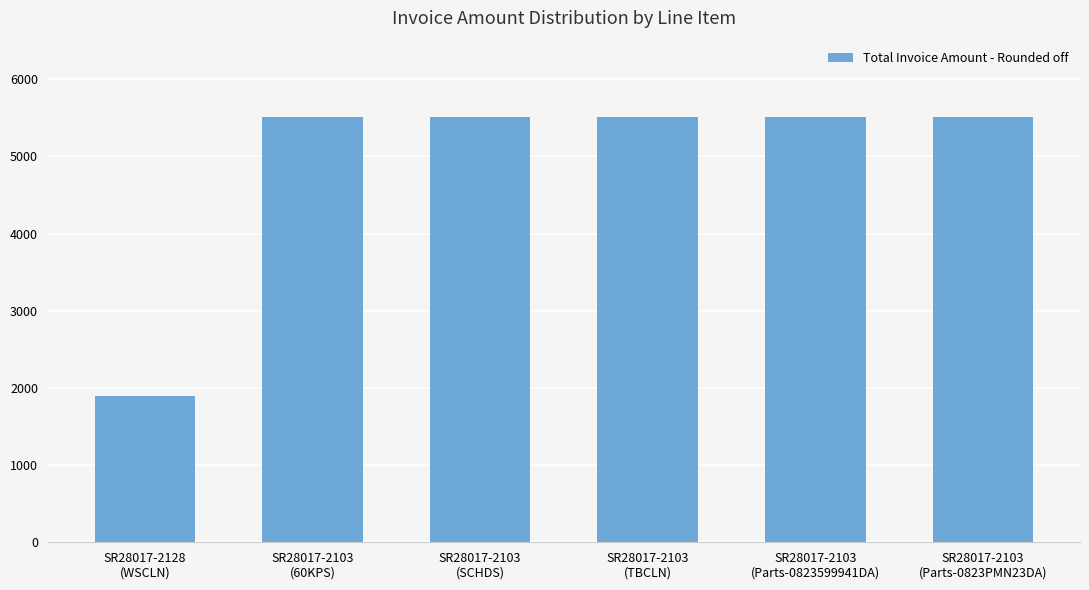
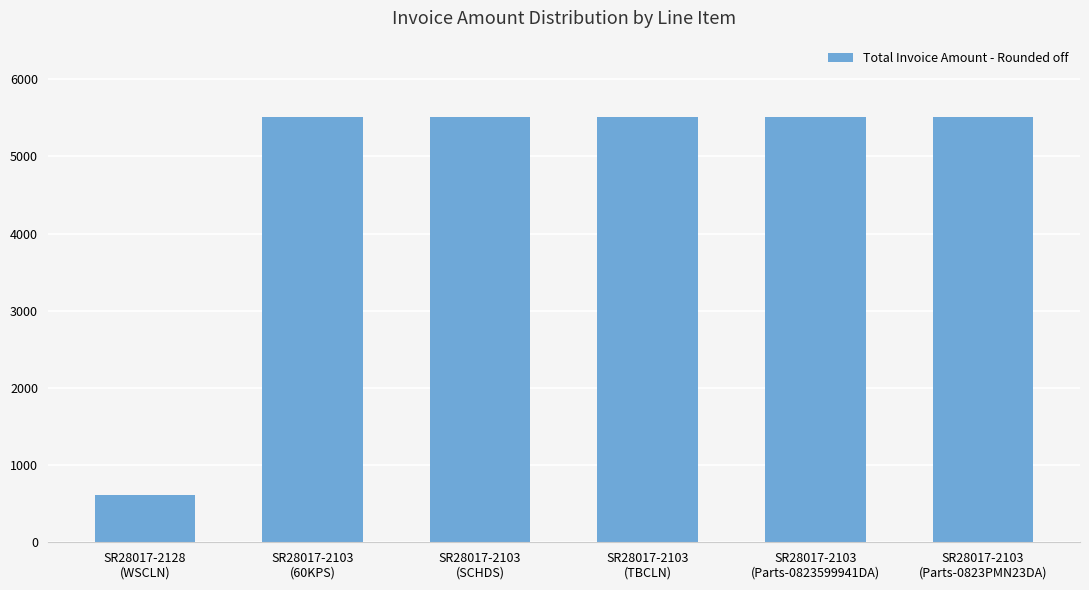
SR28017-2128 (WSCLN): 1900 -> 600
